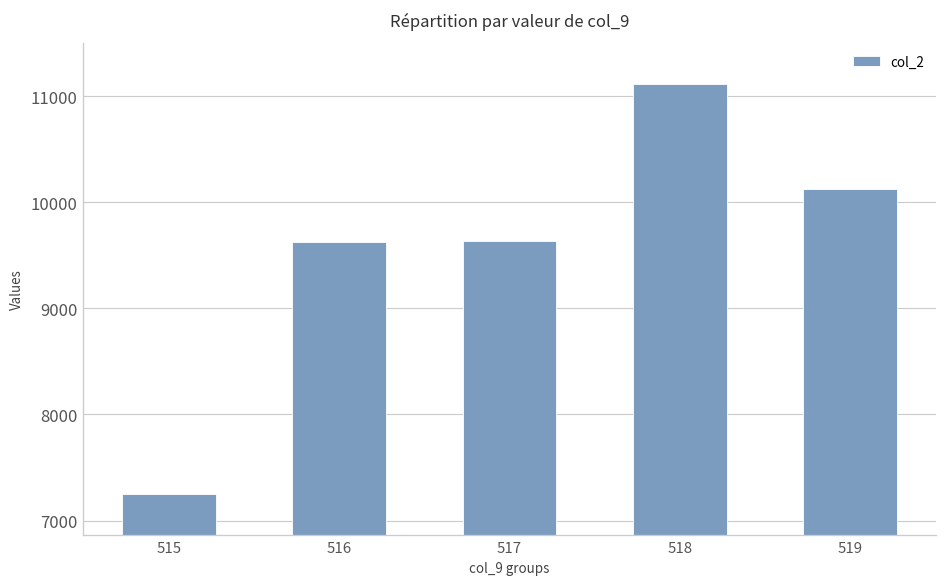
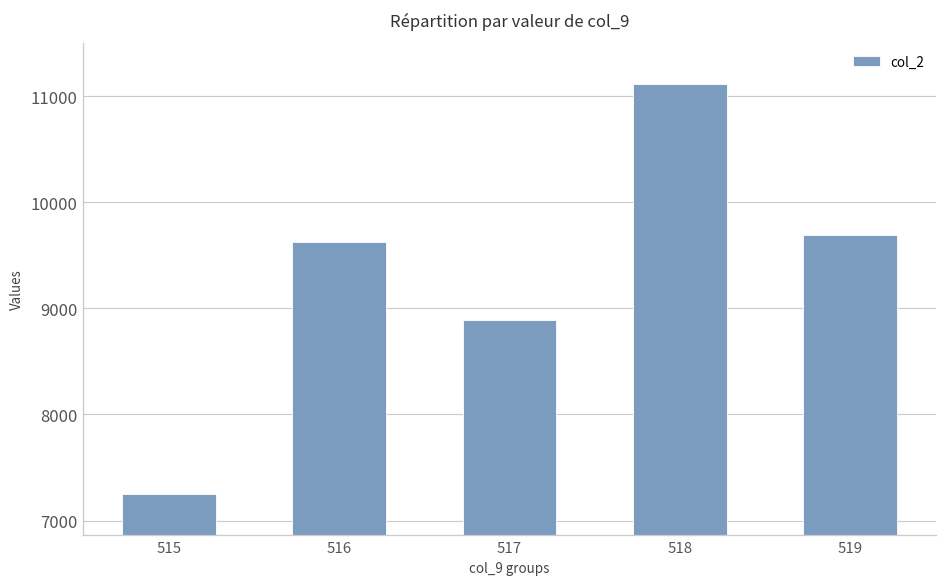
517: 9600 -> 8900
519: 10100 -> 9700
